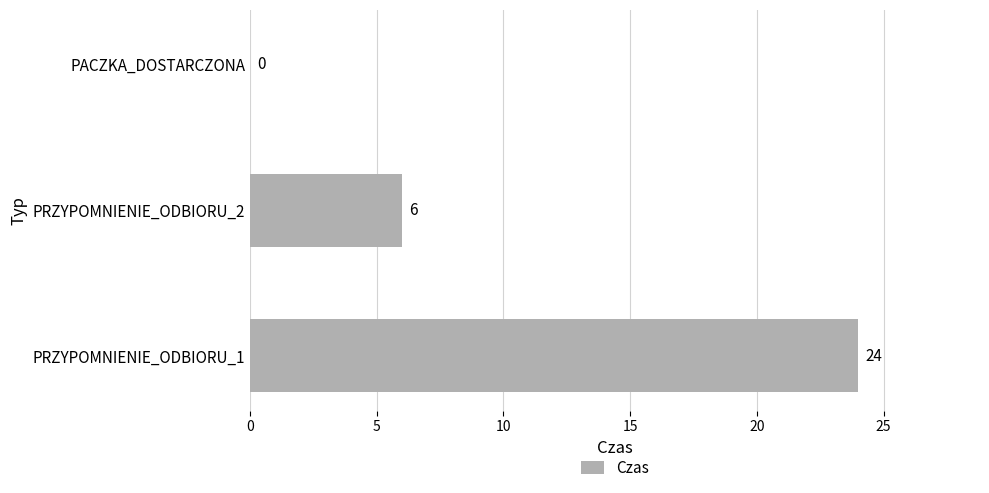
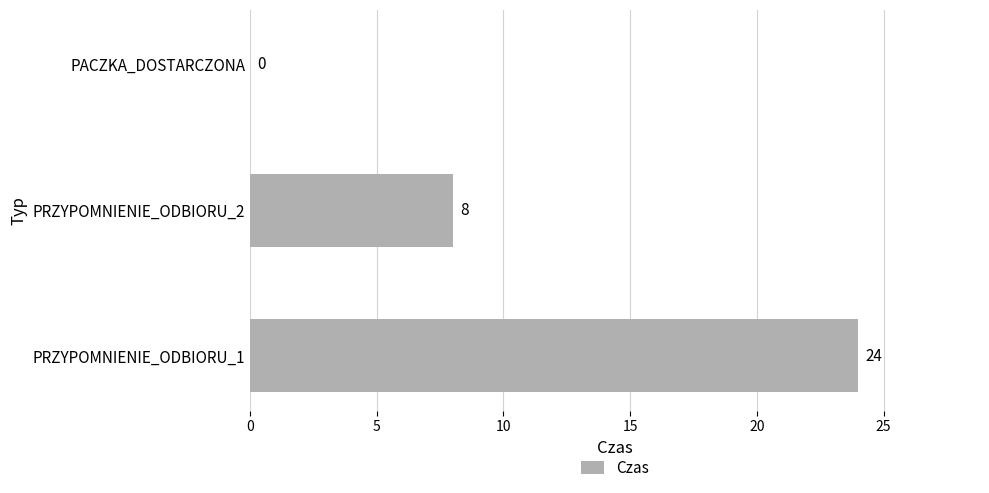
PRZYPOMNIENIE_ODBIORU_2: 6 -> 8
